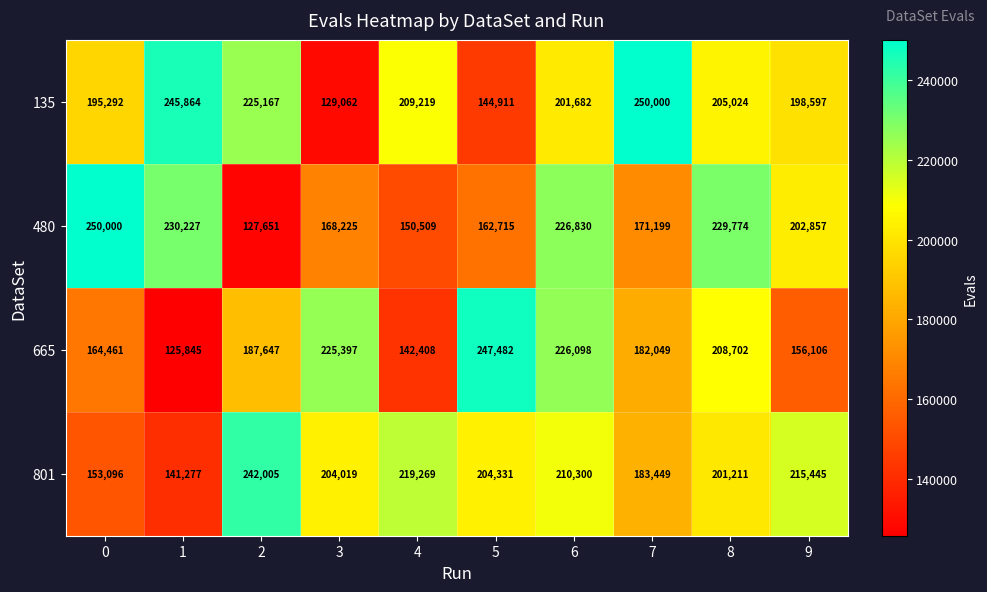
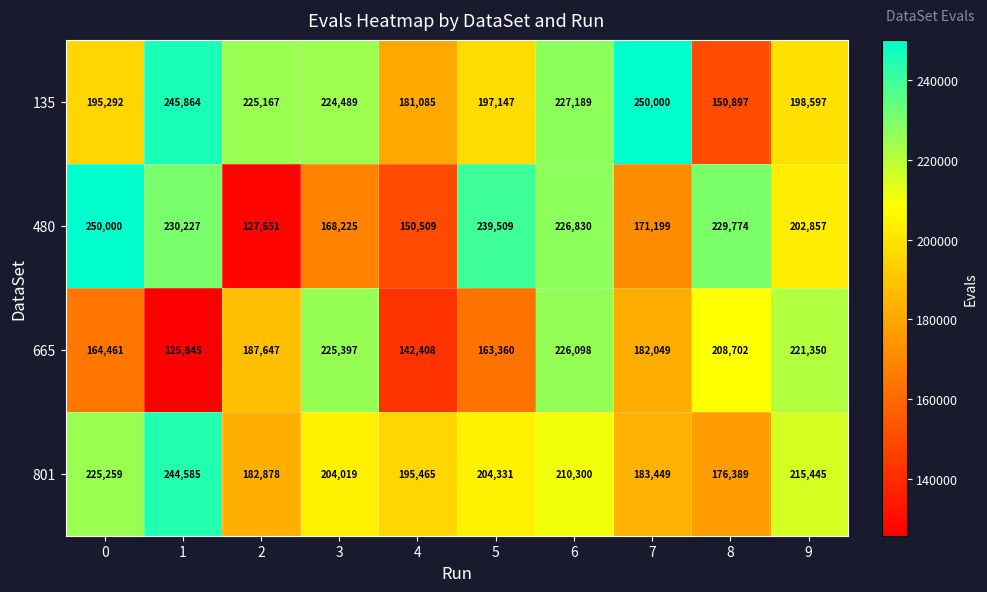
135, 3: 129,062 -> 224,489
135, 4: 209,219 -> 181,085
135, 5: 144,911 -> 197,147
135, 6: 201,682 -> 227,189
135, 8: 205,024 -> 150,897
480, 5: 162,715 -> 239,509
665, 5: 247,482 -> 163,360
665, 9: 156,106 -> 221,350
801, 0: 153,096 -> 225,259
801, 1: 141,277 -> 244,585
801, 2: 242,005 -> 182,878
801, 4: 219,269 -> 195,465
801, 8: 201,211 -> 176,389
